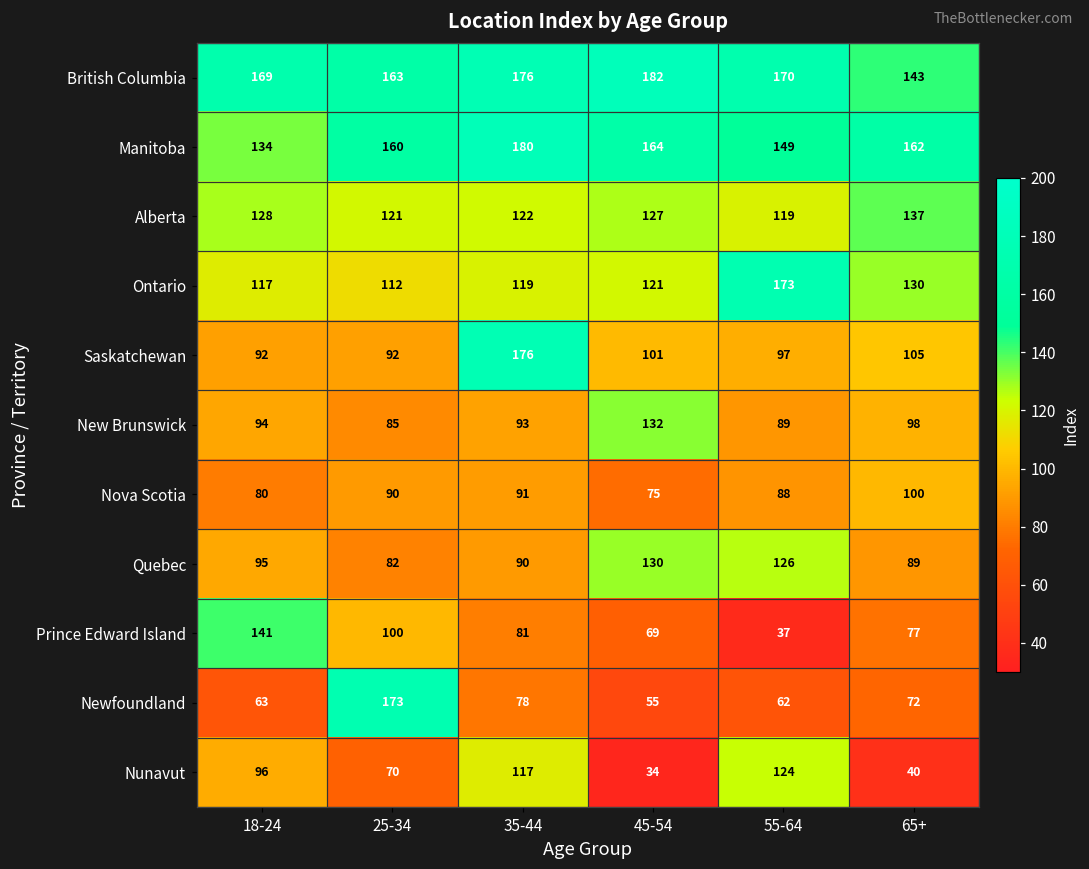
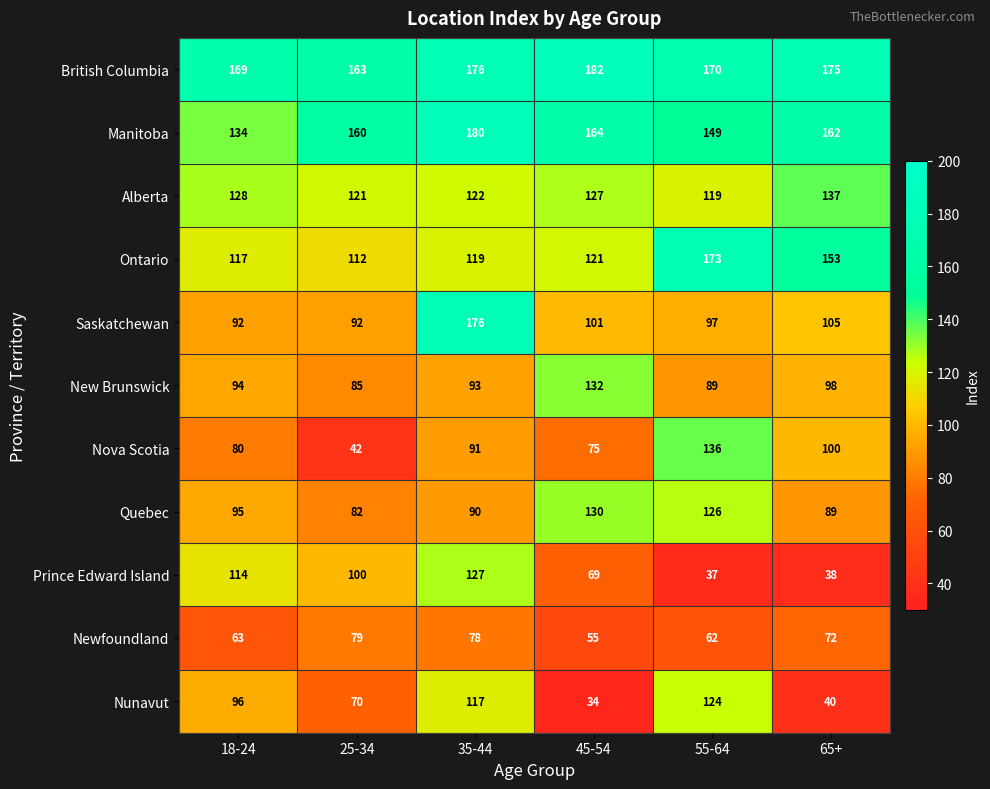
British Columbia, 65+: 143 -> 175
Ontario, 65+: 130 -> 153
Nova Scotia, 25-34: 90 -> 42
Nova Scotia, 55-64: 88 -> 136
Prince Edward Island, 18-24: 141 -> 114
Prince Edward Island, 35-44: 81 -> 127
Prince Edward Island, 65+: 77 -> 38
Newfoundland, 25-34: 173 -> 79
